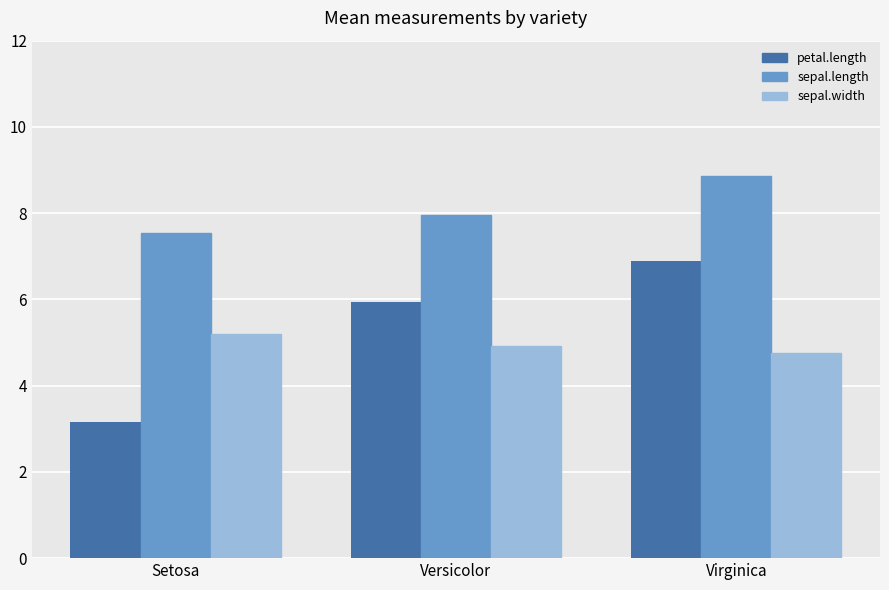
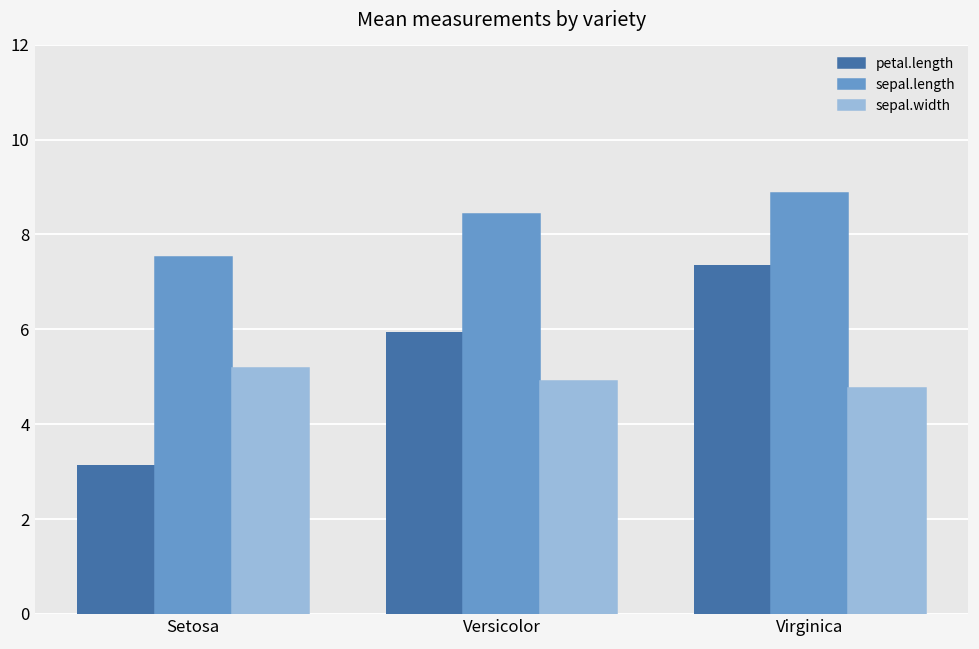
sepal.length, Versicolor: 8.0 -> 8.4
petal.length, Virginica: 6.9 -> 7.4
